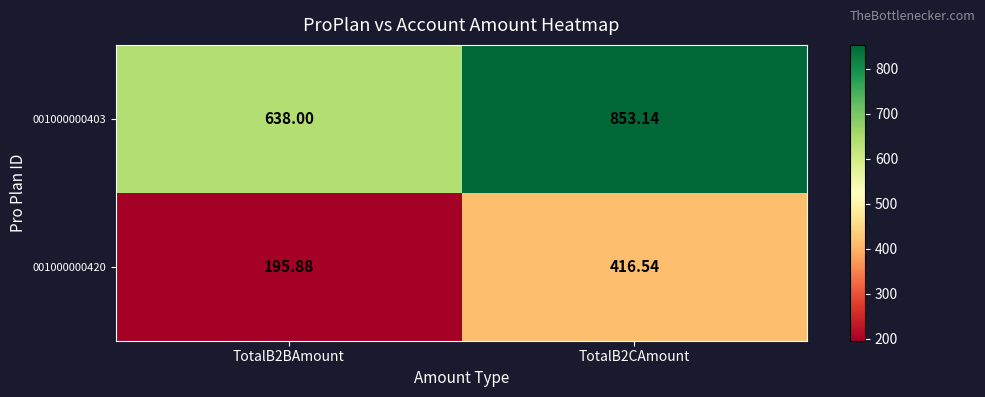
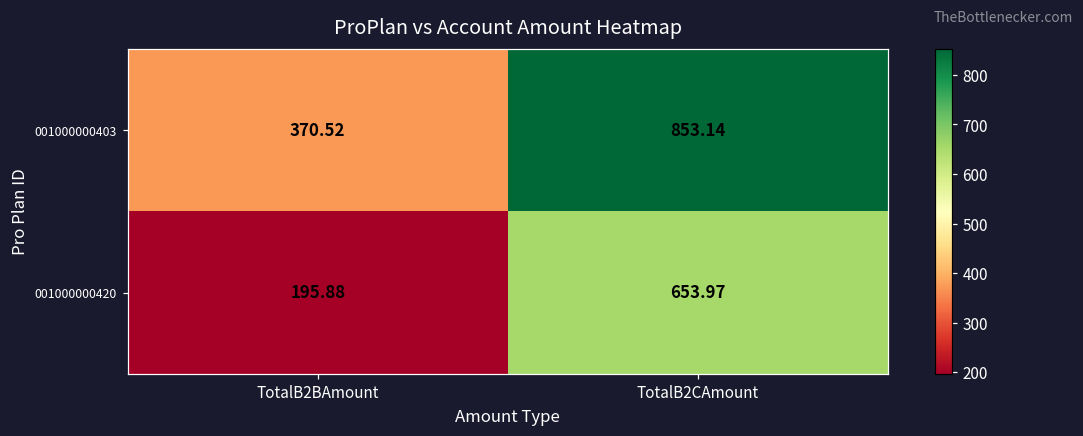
001000000403, TotalB2BAmount: 638.00 -> 370.52
001000000420, TotalB2CAmount: 416.54 -> 653.97
